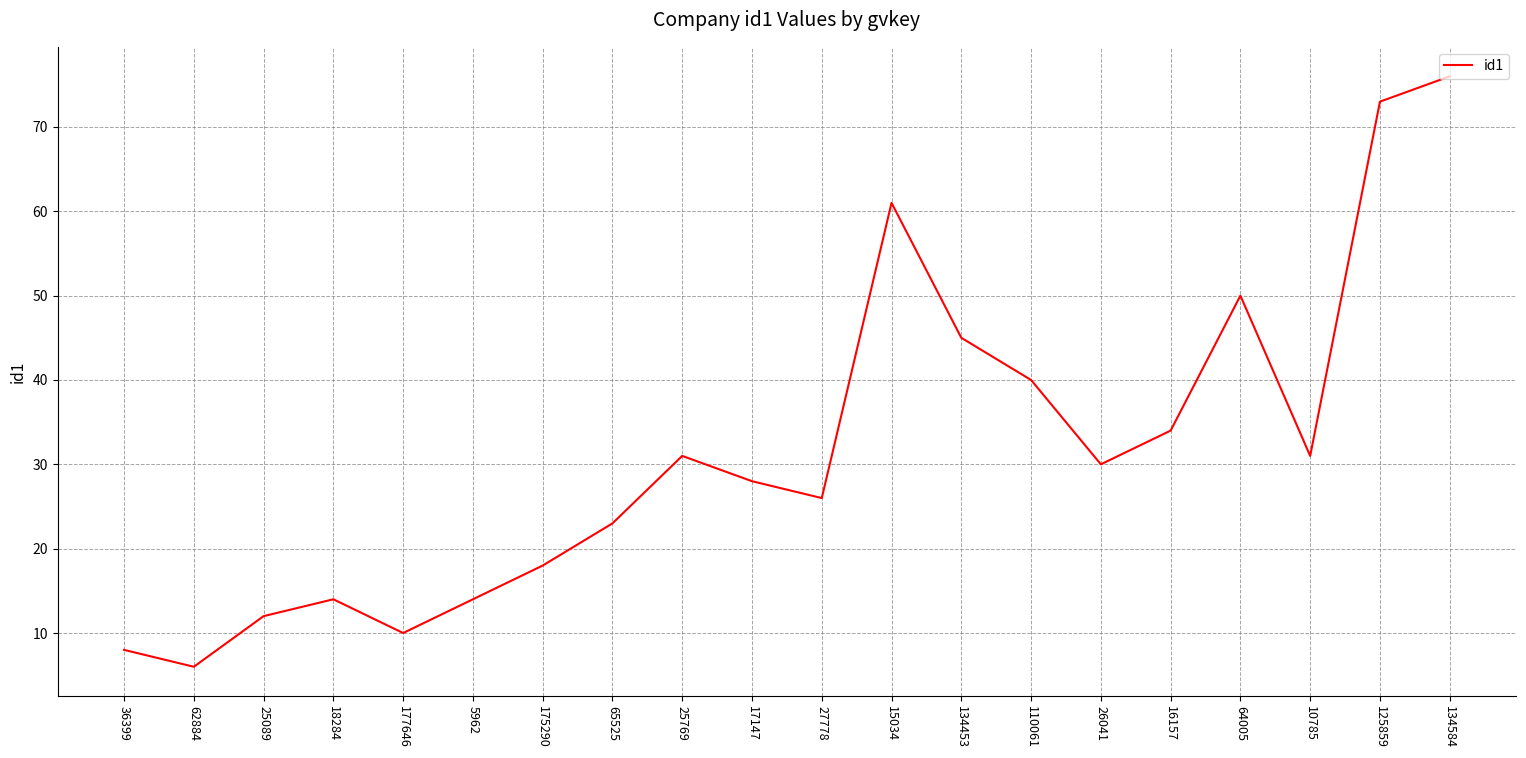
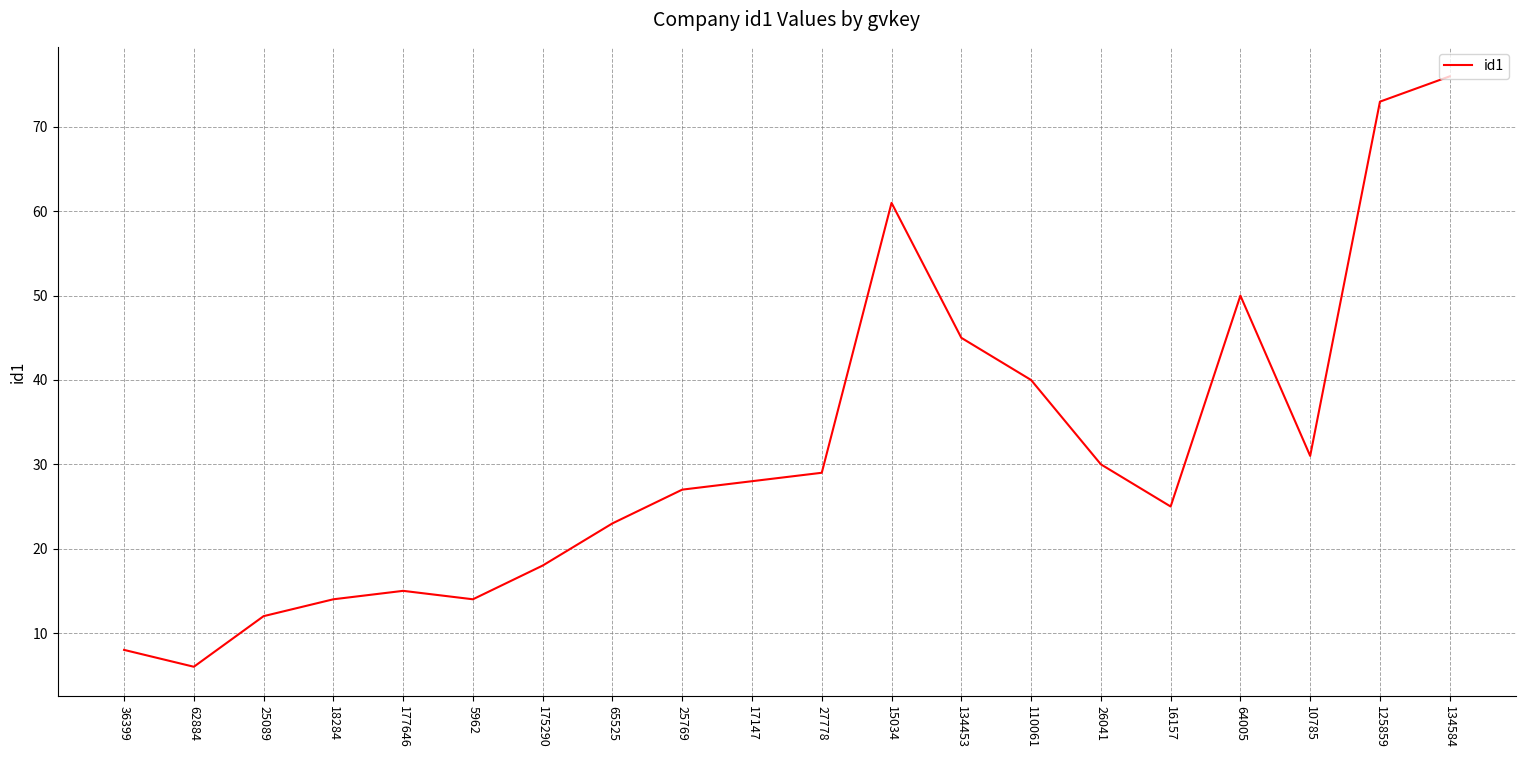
177646: 10 -> 15
25769: 31 -> 27
27778: 26 -> 29
16157: 34 -> 25
